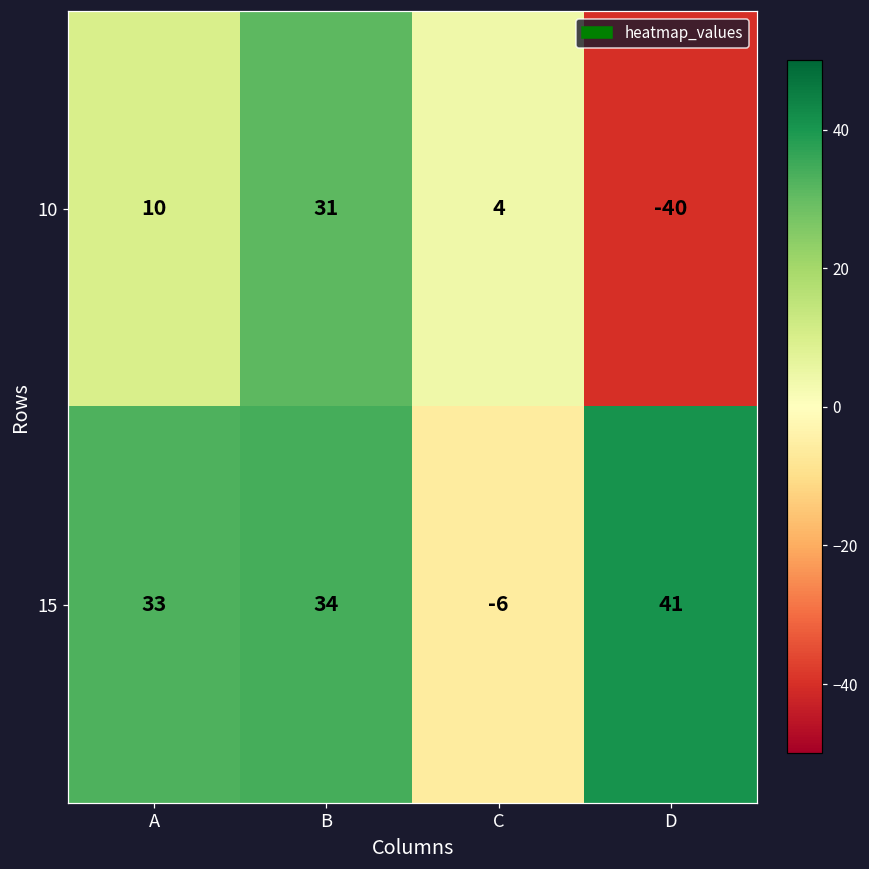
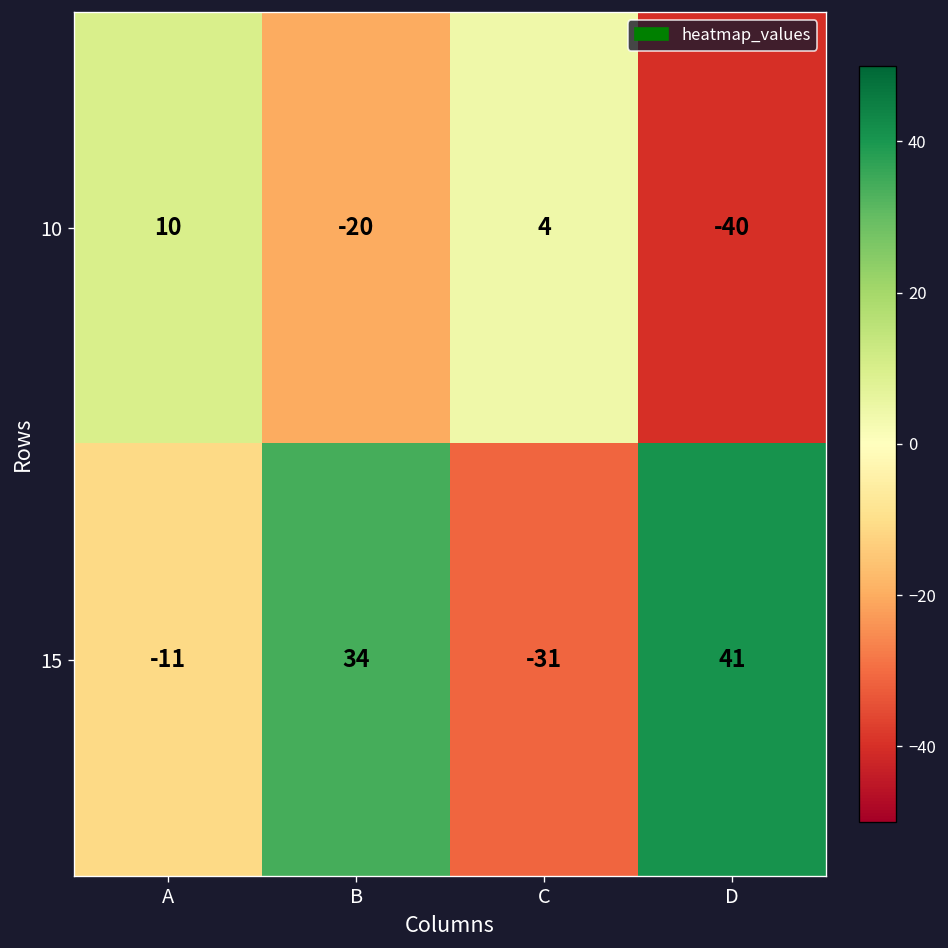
10, B: 31 -> -20
15, A: 33 -> -11
15, C: -6 -> -31
